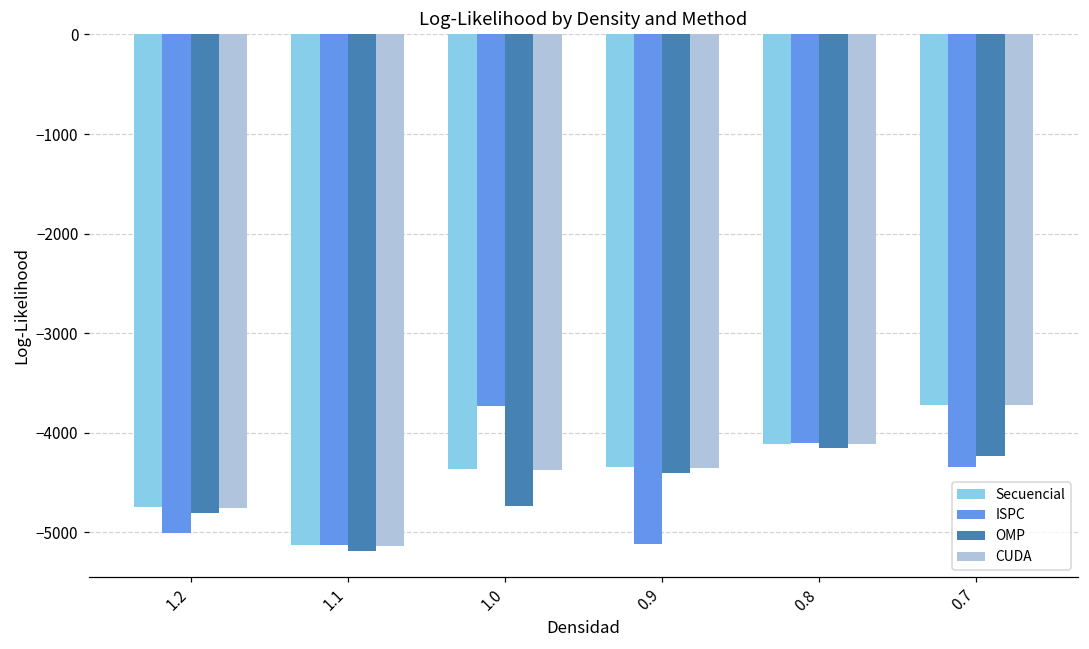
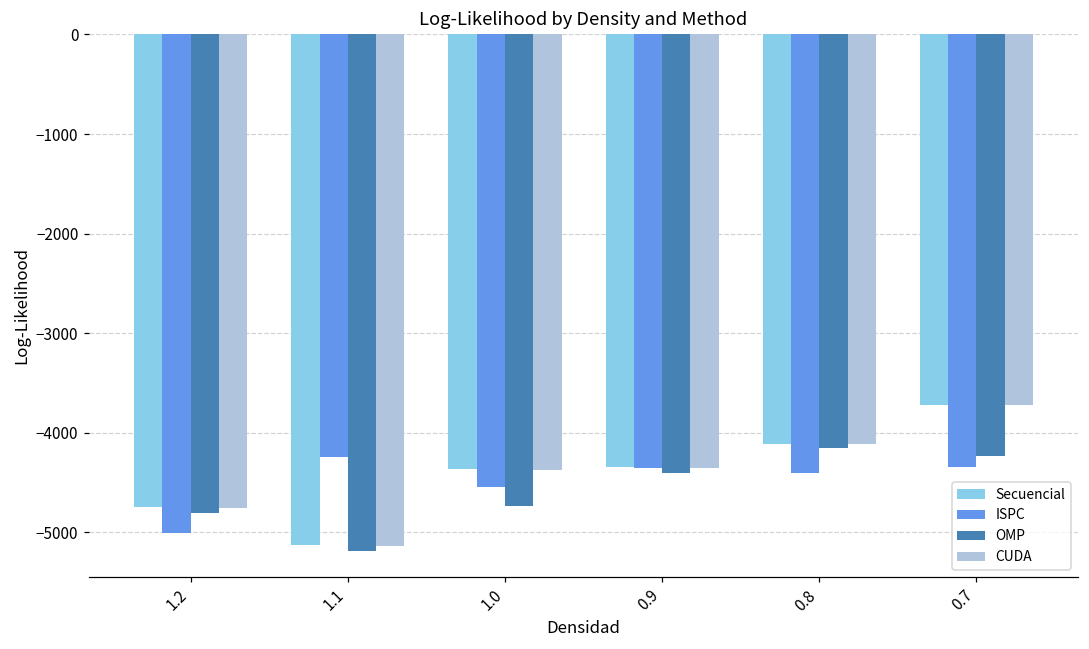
ISPC, 1.1: -5100 -> -4200
ISPC, 1.0: -3700 -> -4500
ISPC, 0.9: -5100 -> -4400
ISPC, 0.8: -4100 -> -4400
